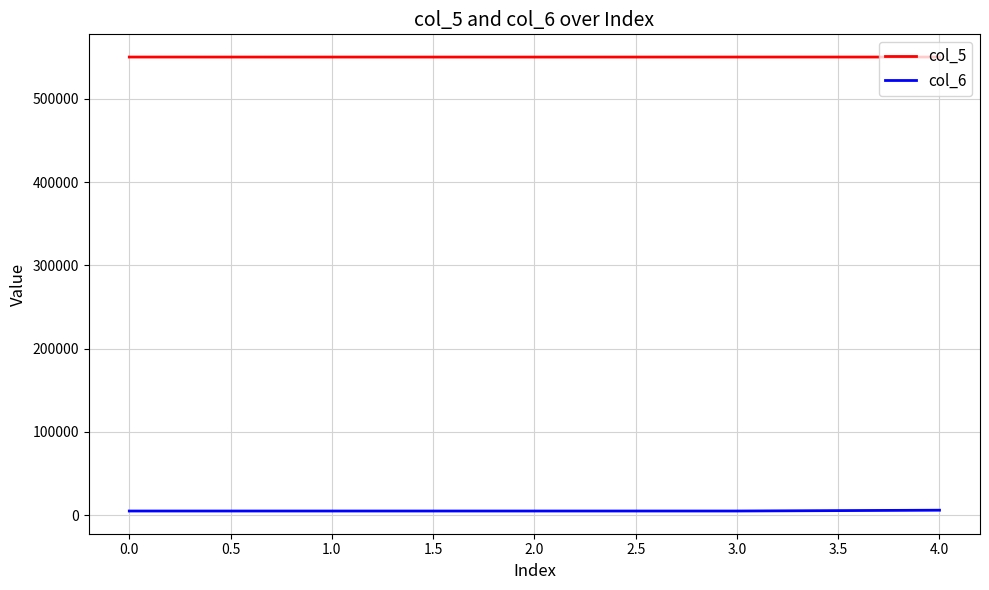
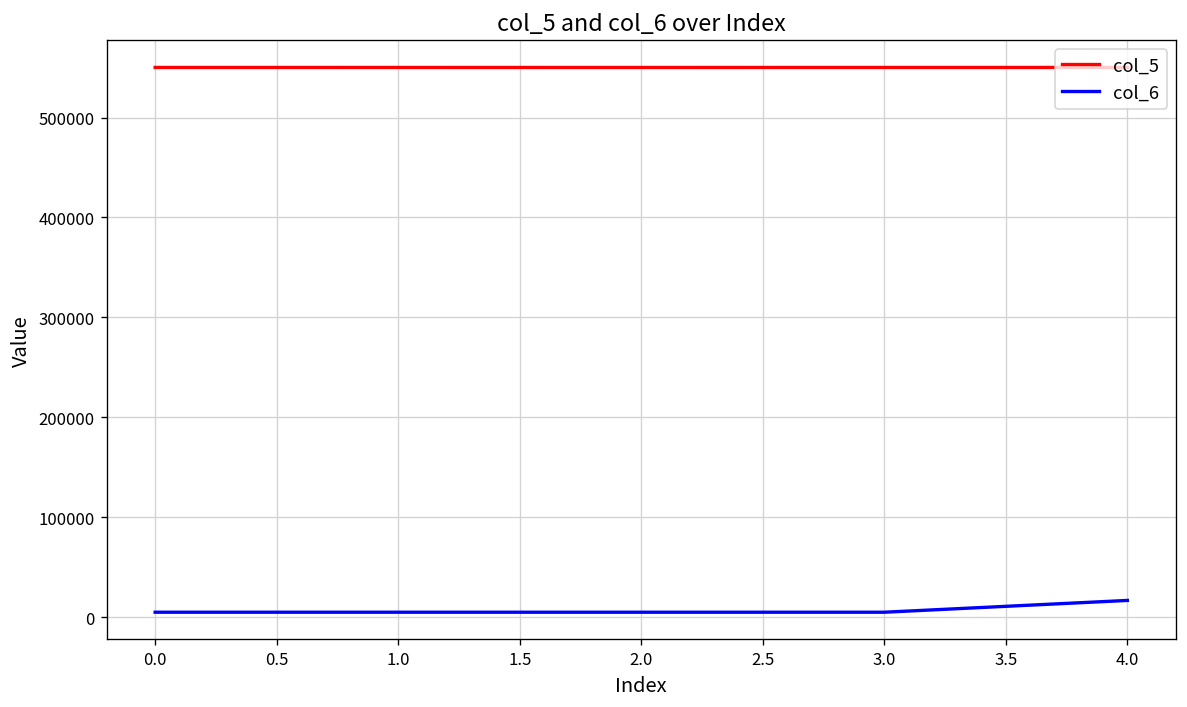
col_6, 4.0: 10000 -> 20000
